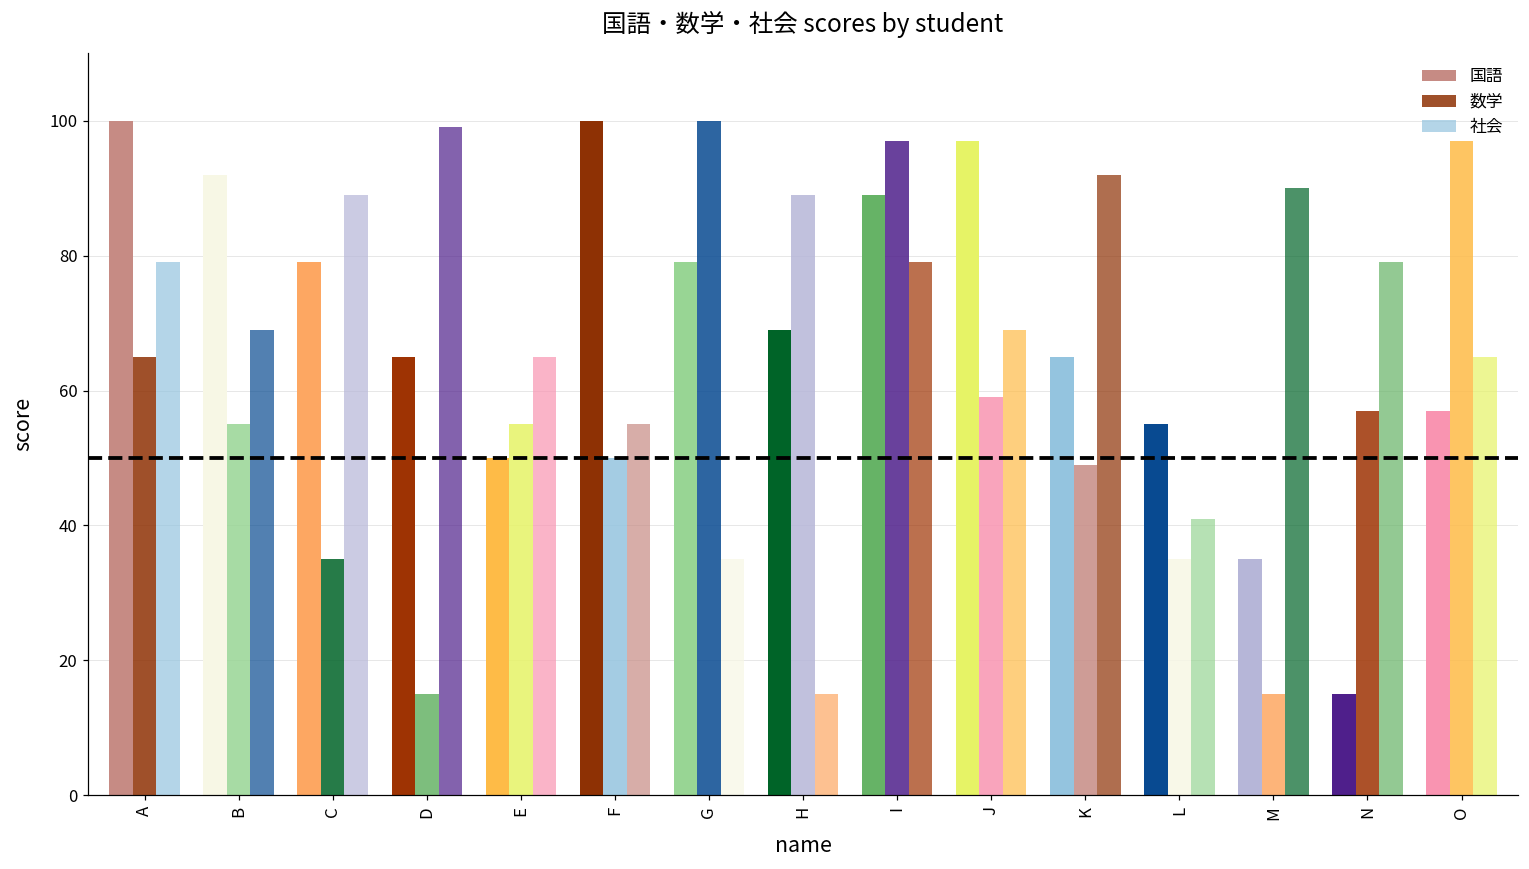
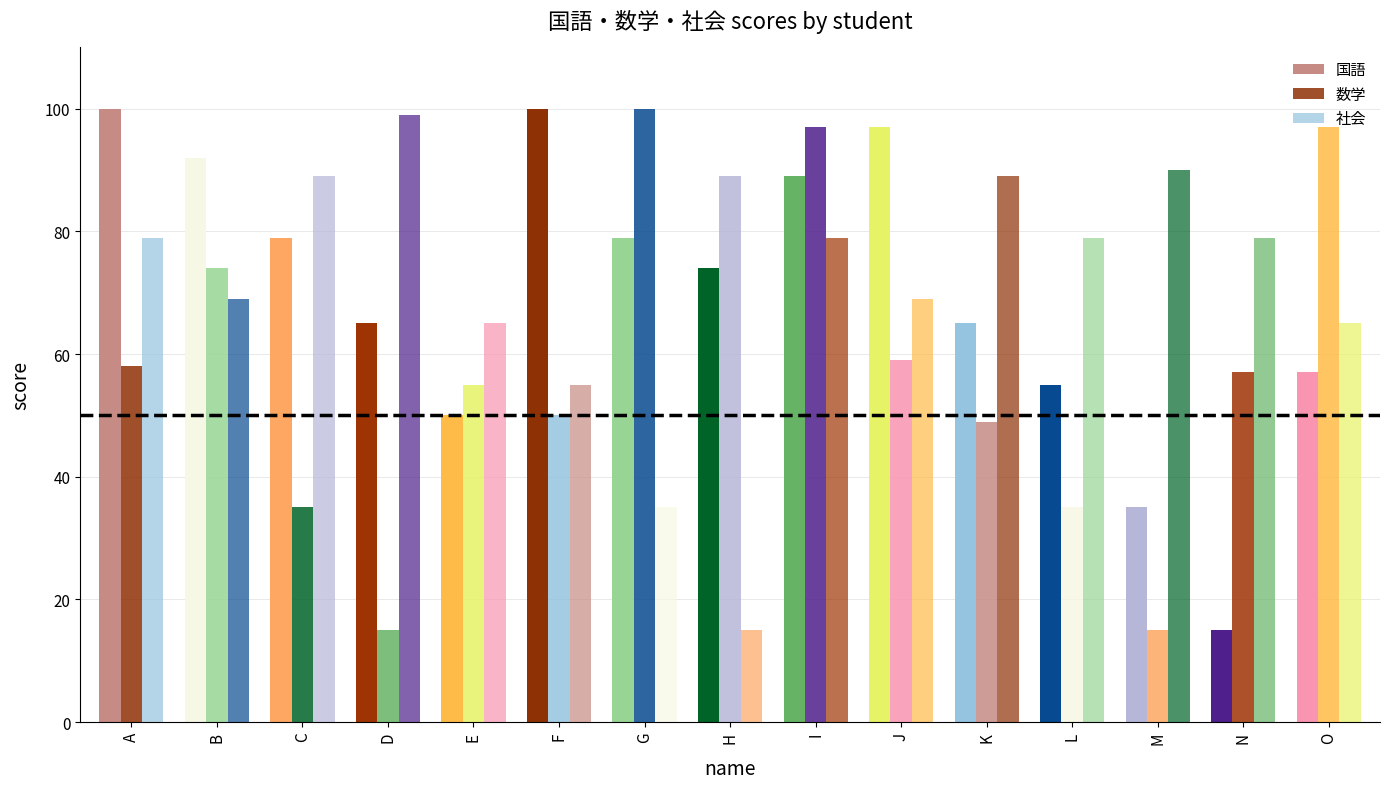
数学, A: 65 -> 58
数学, B: 55 -> 74
国語, H: 69 -> 74
社会, K: 92 -> 89
社会, L: 41 -> 79
